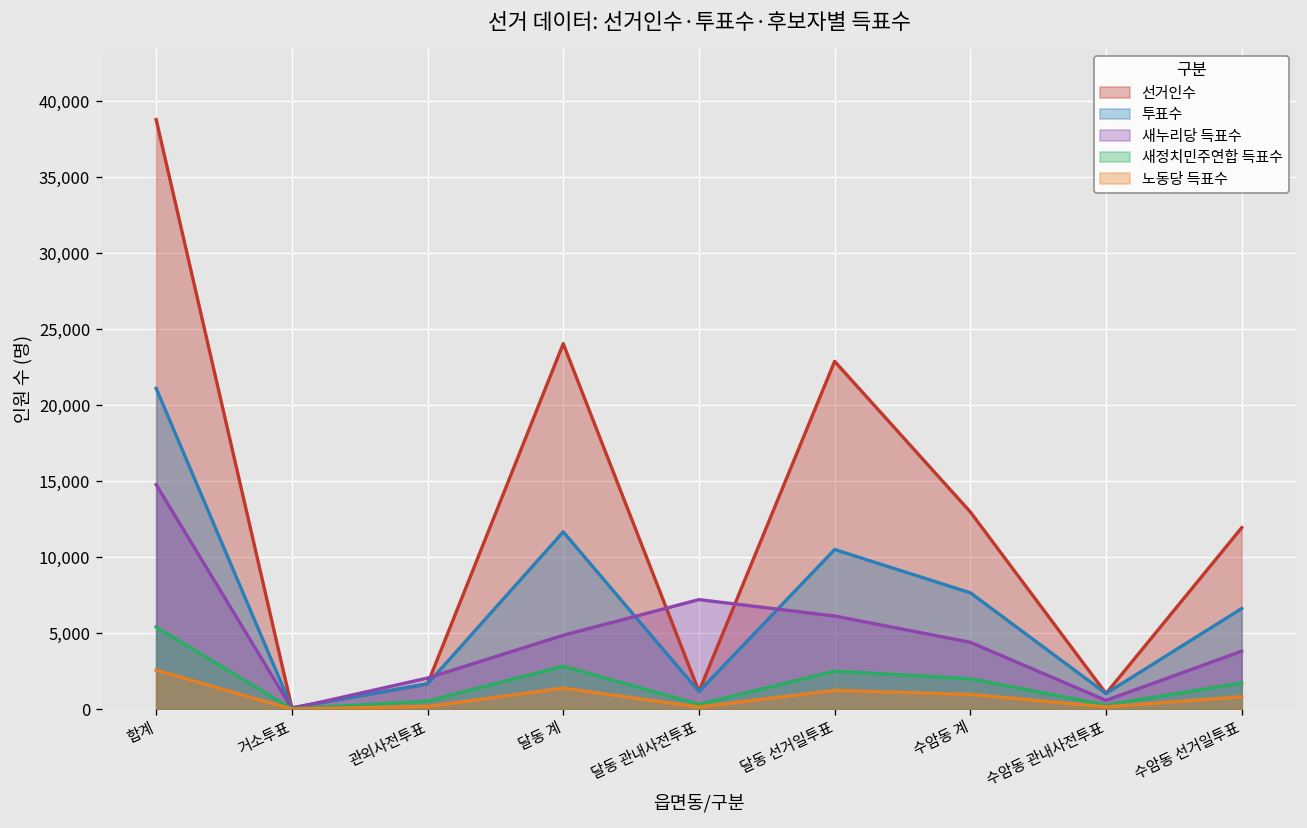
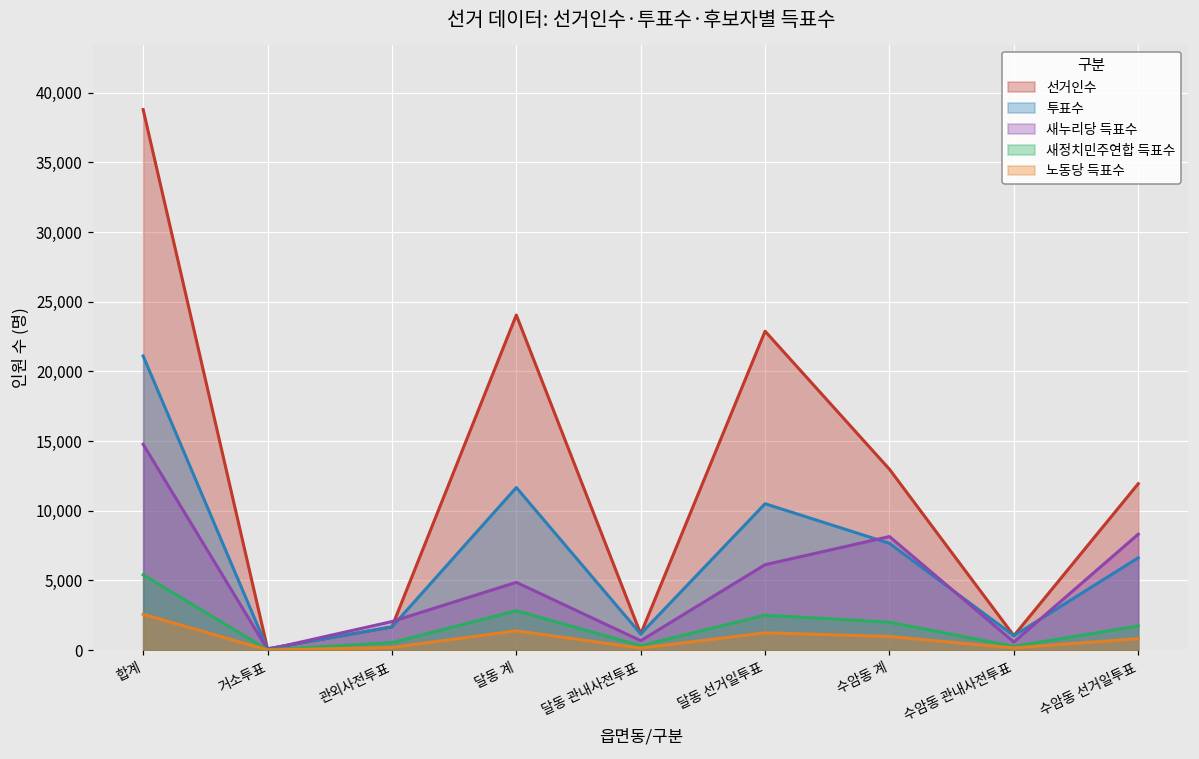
새누리당 득표수, 달동 관내사전투표: 7,200 -> 700
새누리당 득표수, 수암동 계: 4,400 -> 8,200
새누리당 득표수, 수암동 선거일투표: 3,800 -> 8,300
